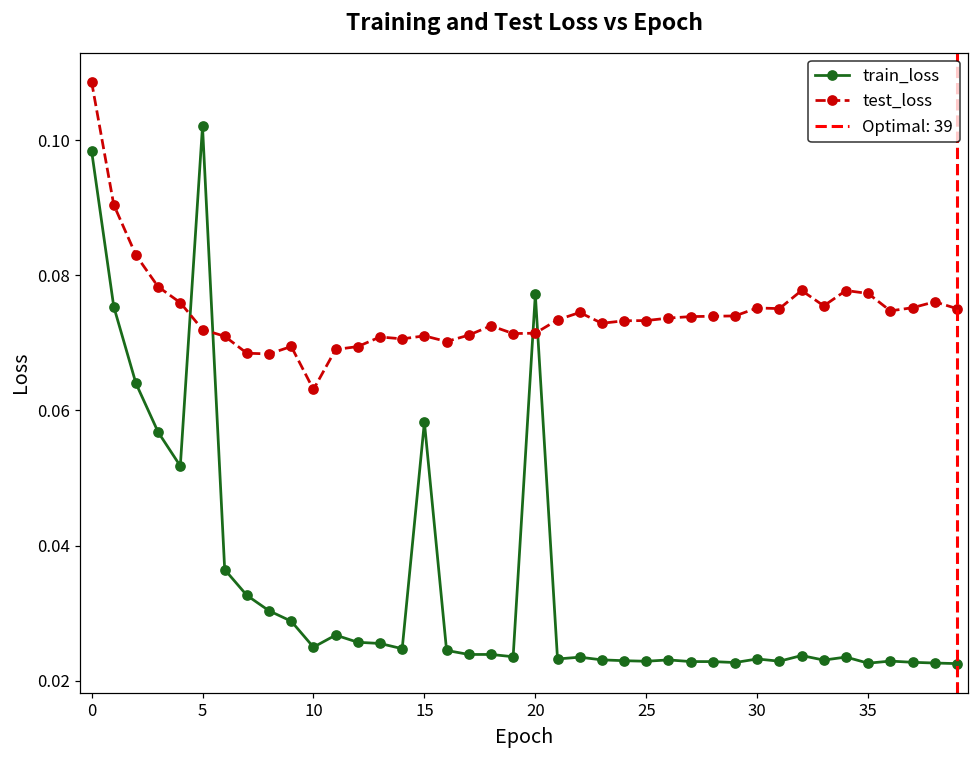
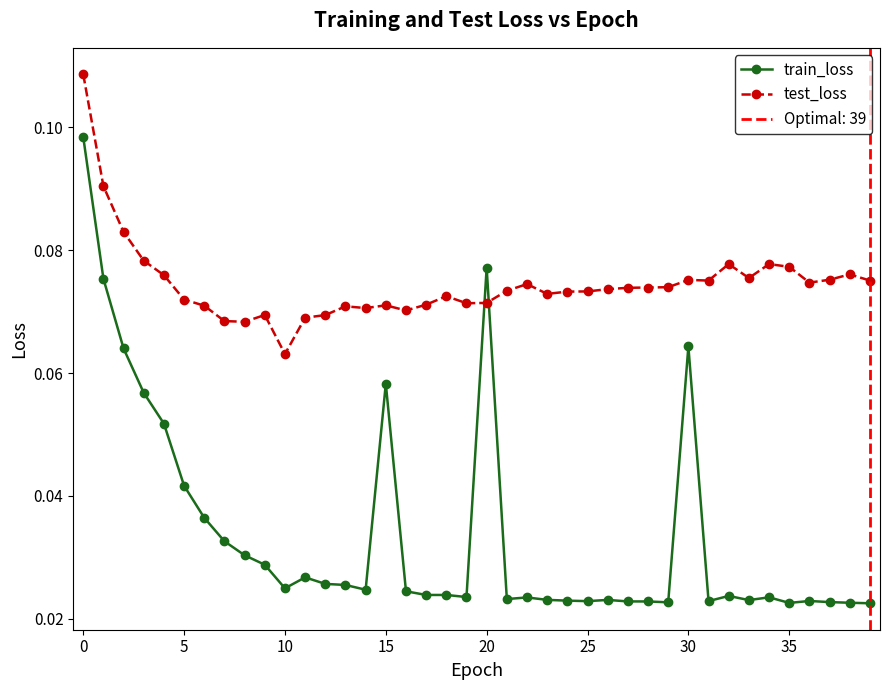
train_loss, 5: 0.102 -> 0.042
train_loss, 30: 0.023 -> 0.064
